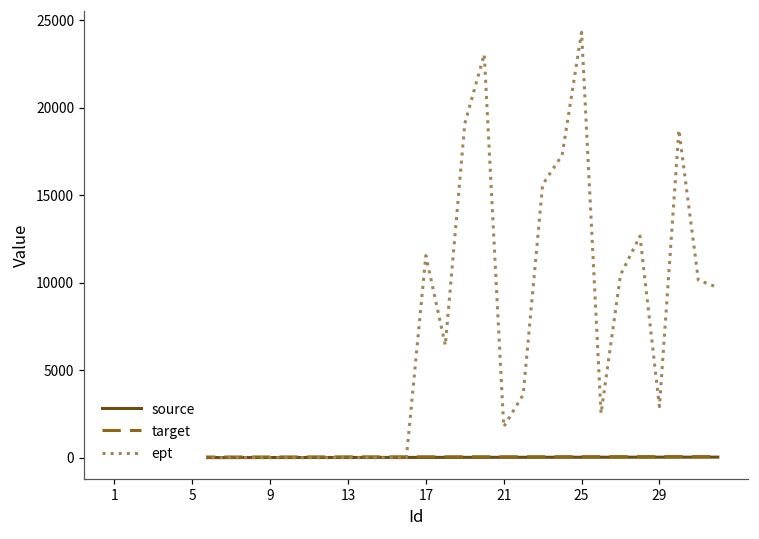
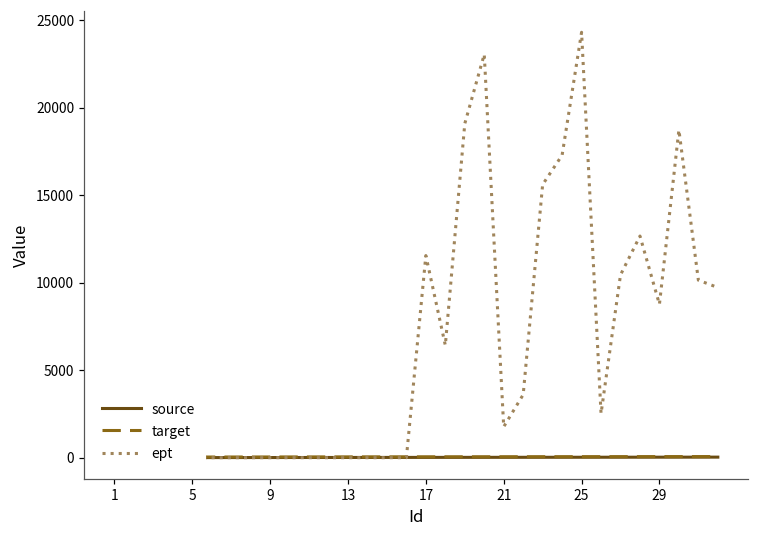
ept, 29: 2900 -> 8800
